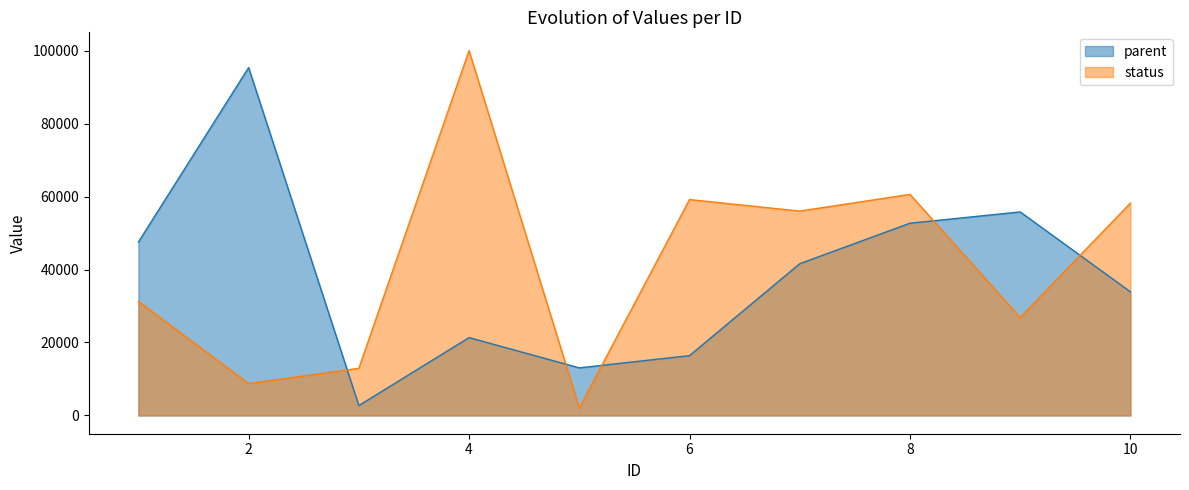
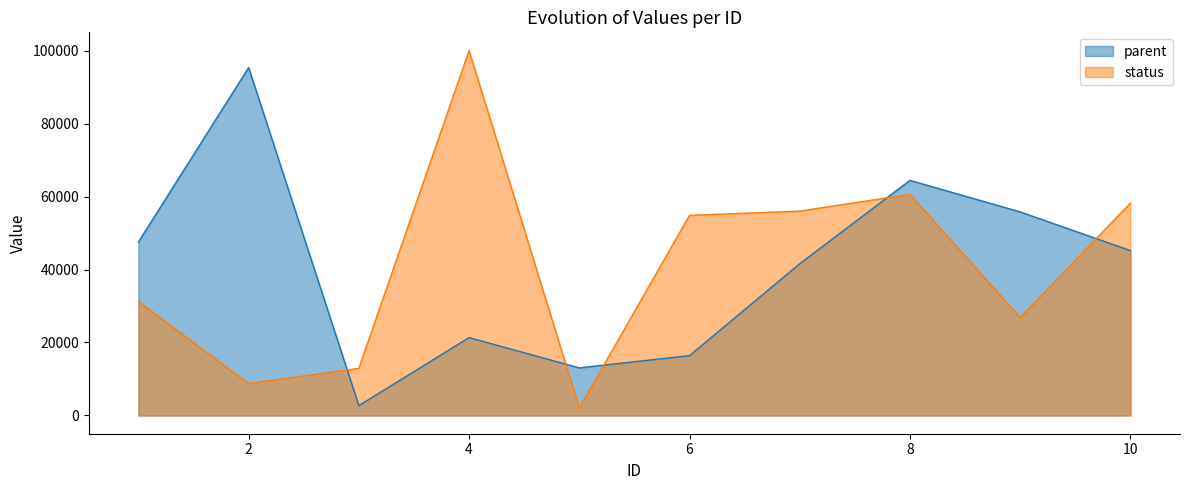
status, 6: 59000 -> 55000
parent, 8: 53000 -> 64000
parent, 10: 34000 -> 45000
